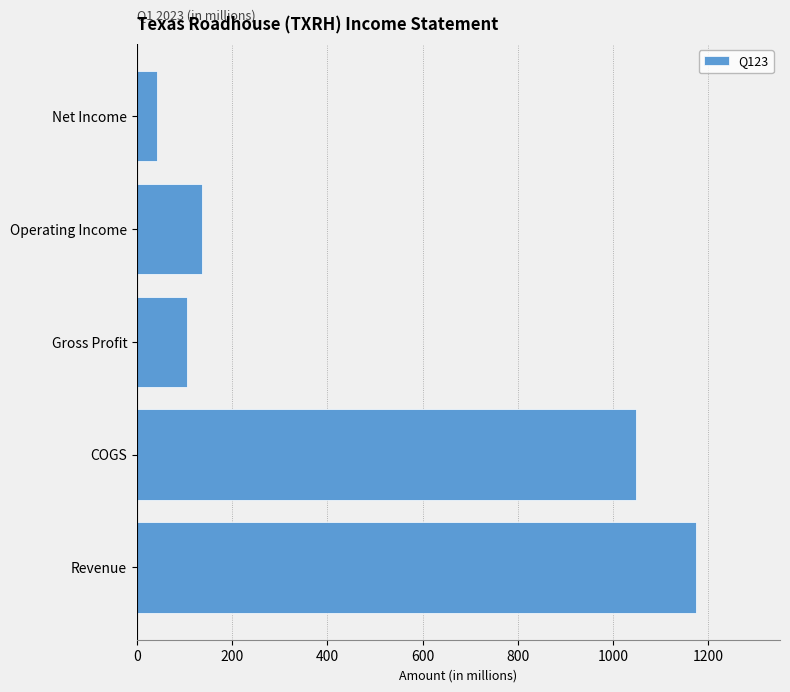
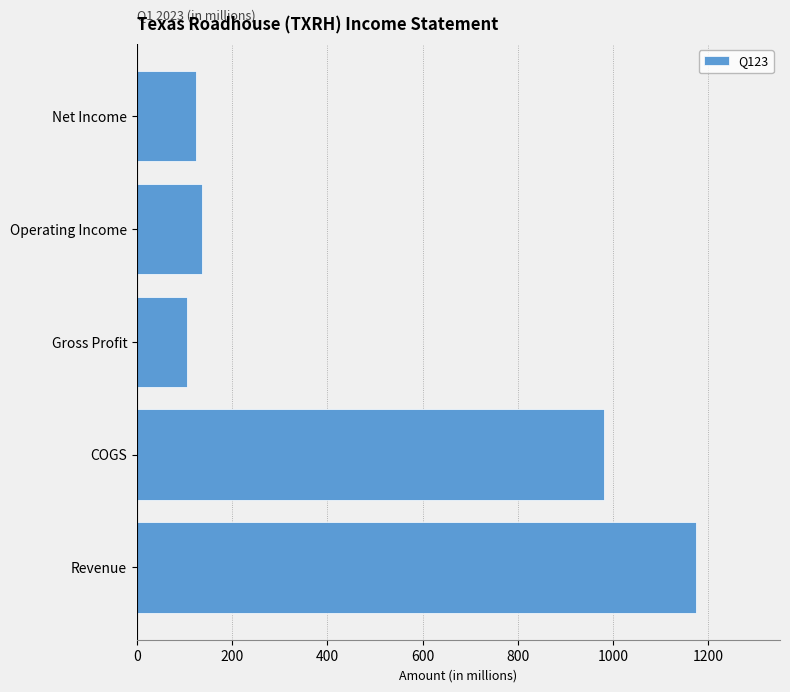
Net Income: 40 -> 120
COGS: 1050 -> 980
